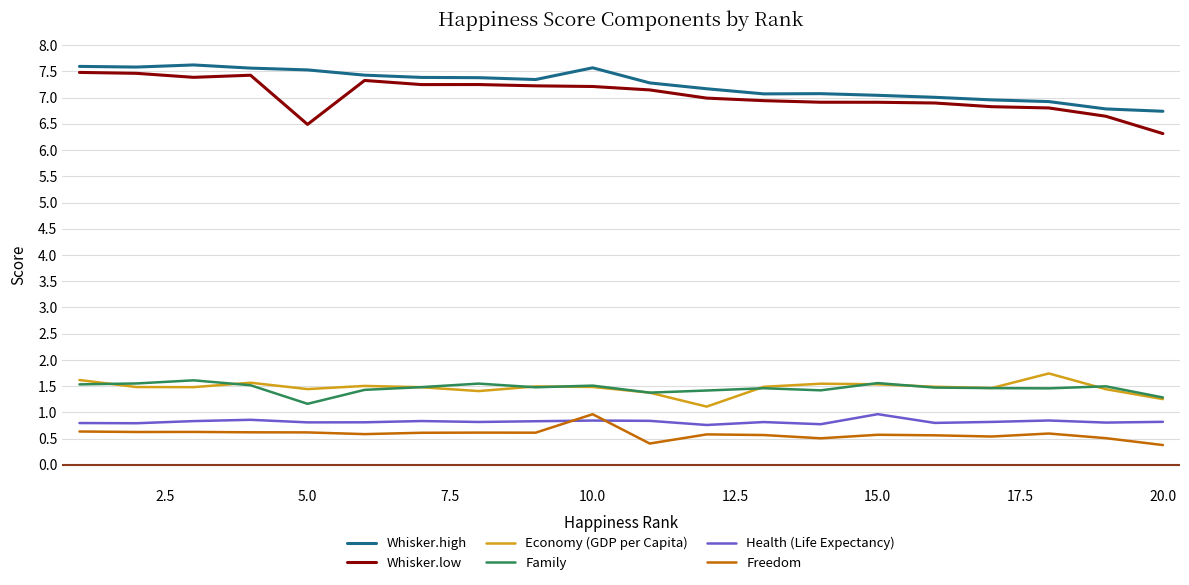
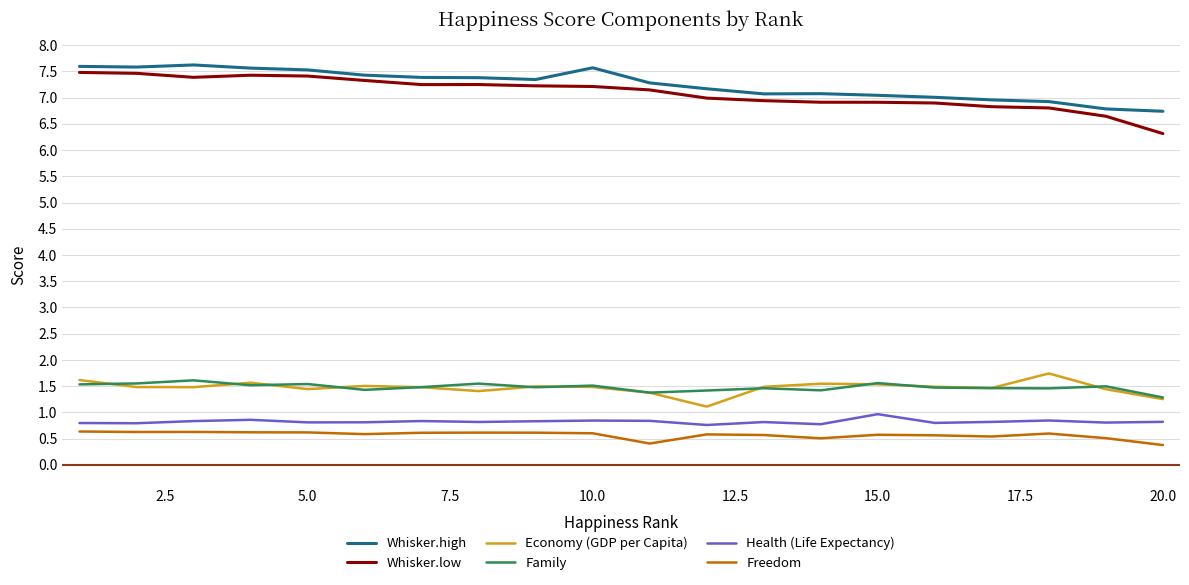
Whisker.low, 5.0: 6.5 -> 7.4
Family, 5.0: 1.2 -> 1.5
Freedom, 10.0: 1.0 -> 0.6
